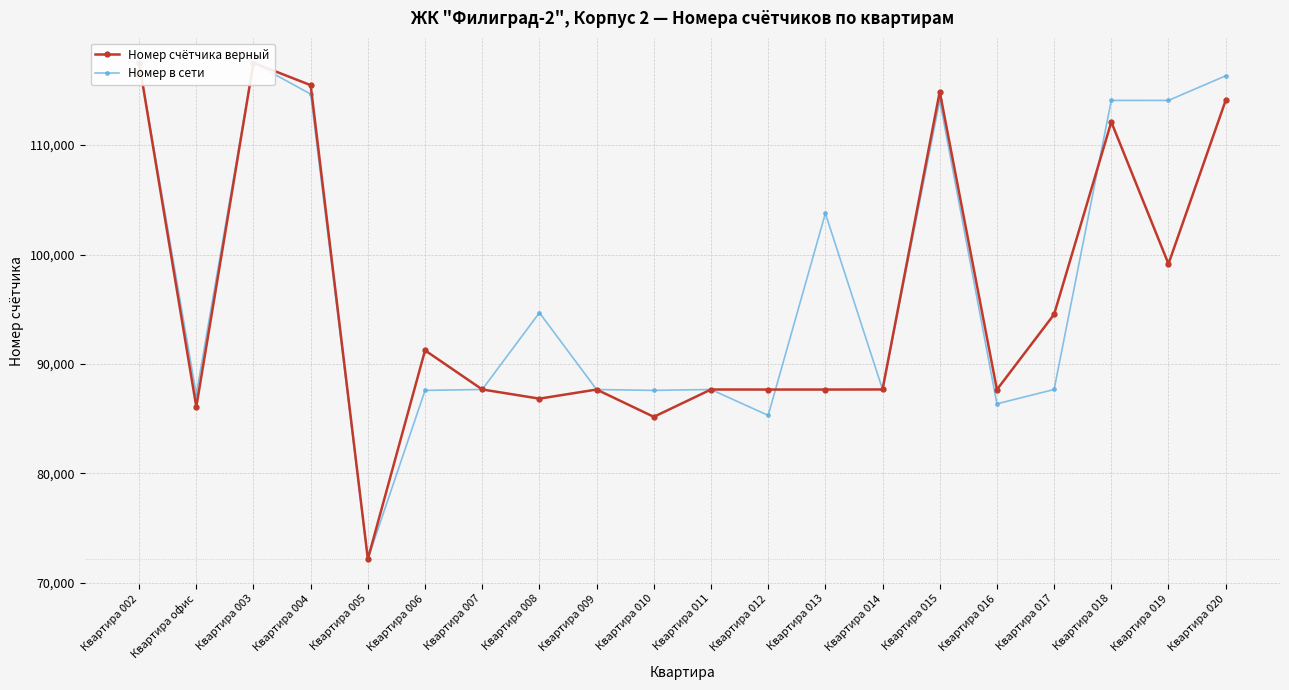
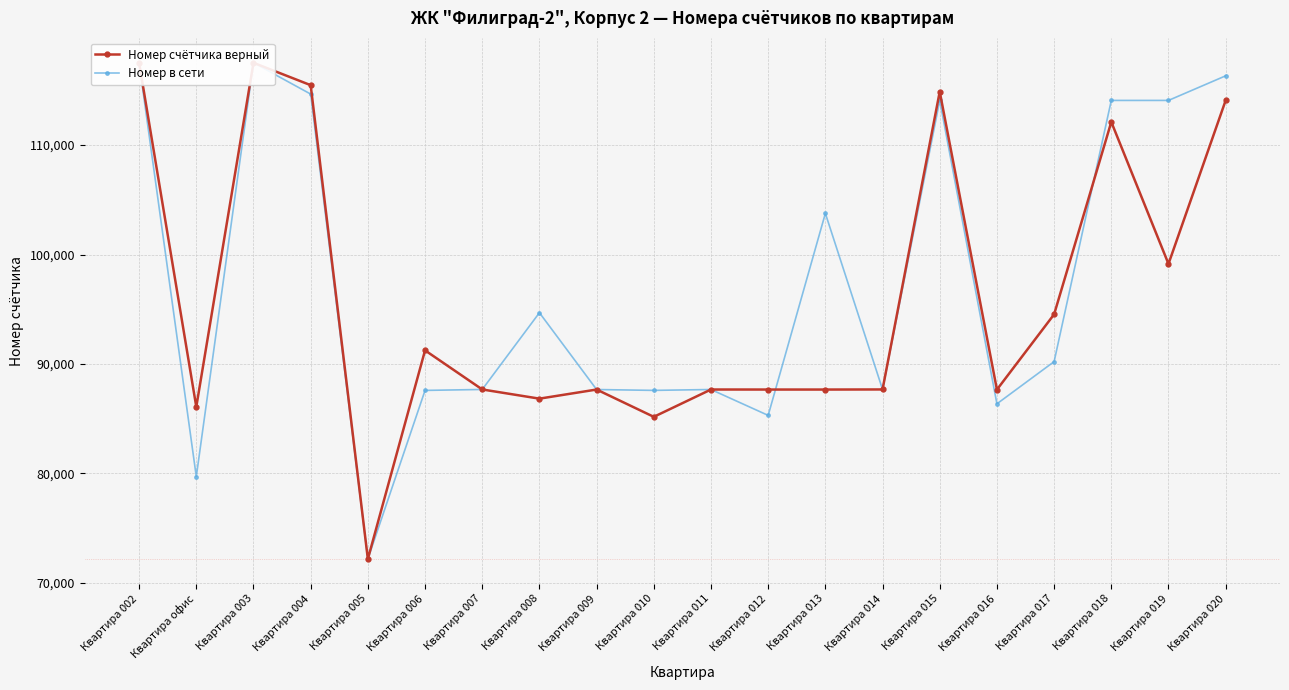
Номер в сети, Квартира офис: 87,200 -> 79,700
Номер в сети, Квартира 017: 87,700 -> 90,200
